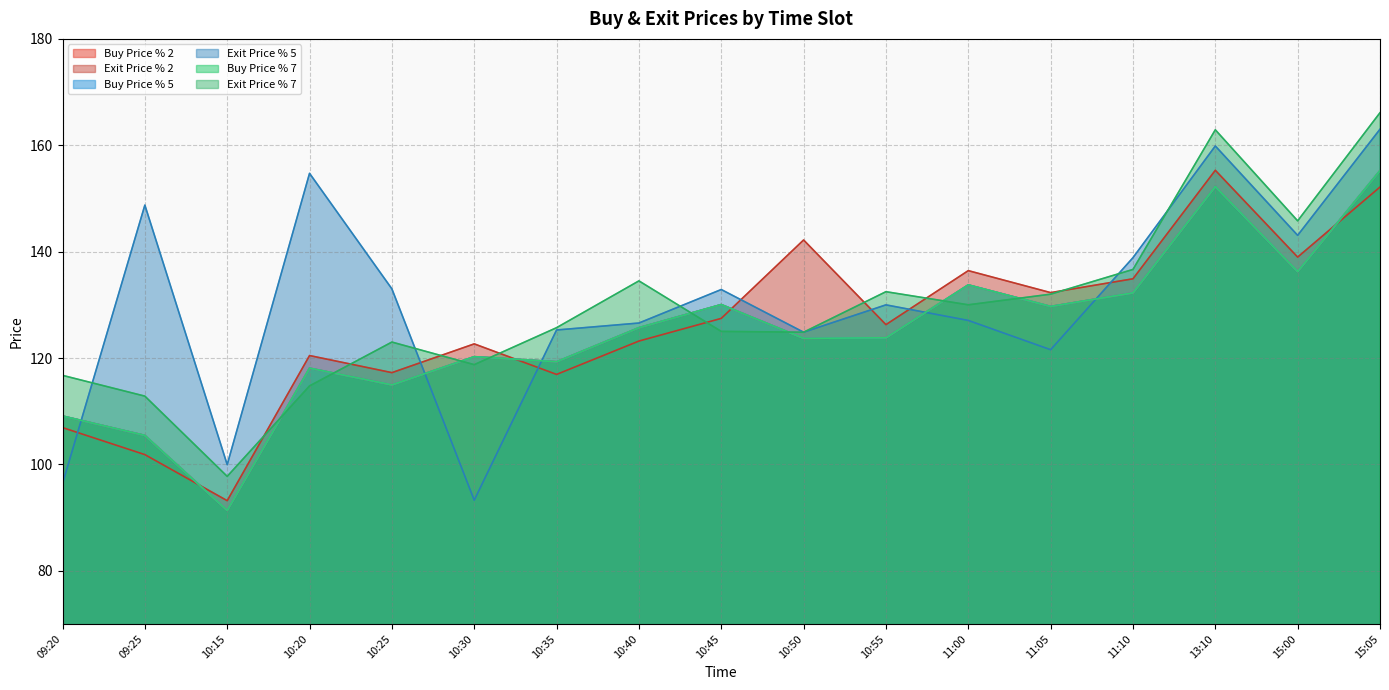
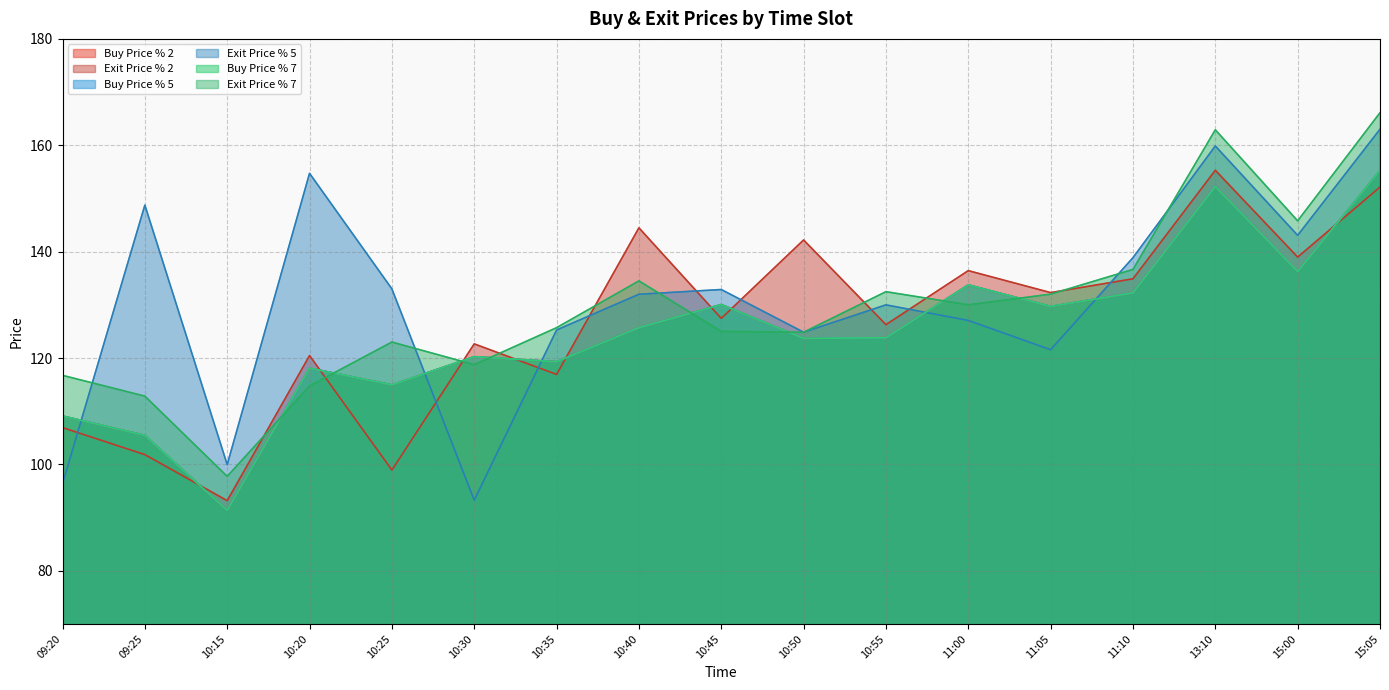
Exit Price % 2, 10:25: 117 -> 99
Exit Price % 2, 10:40: 123 -> 144
Exit Price % 5, 10:40: 127 -> 132
